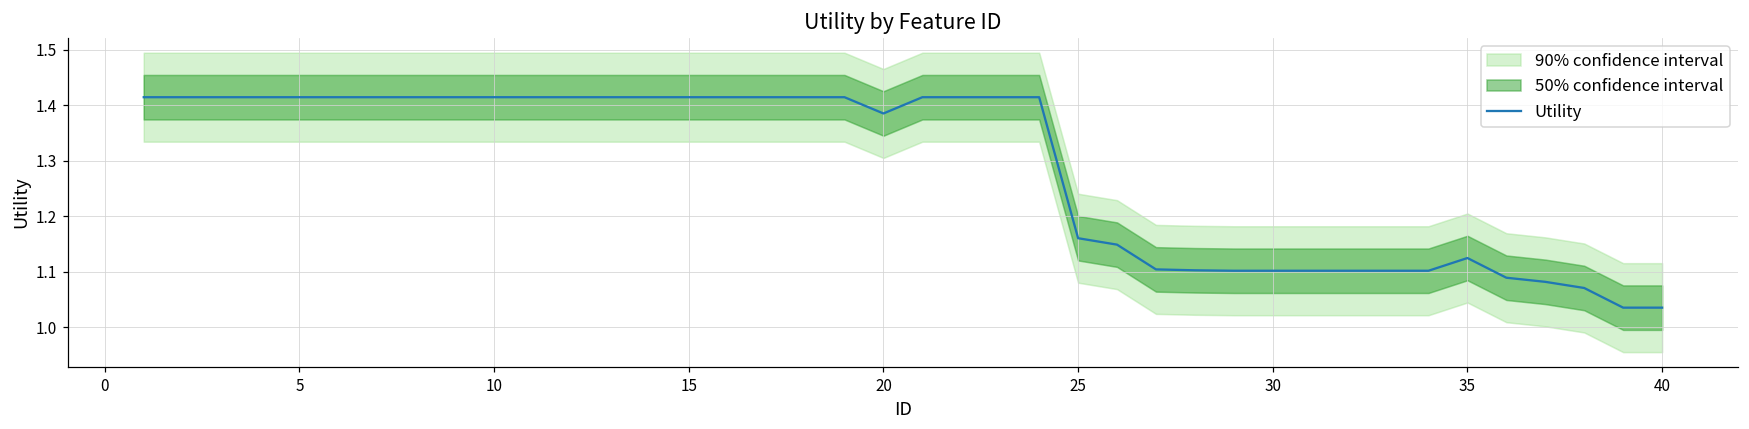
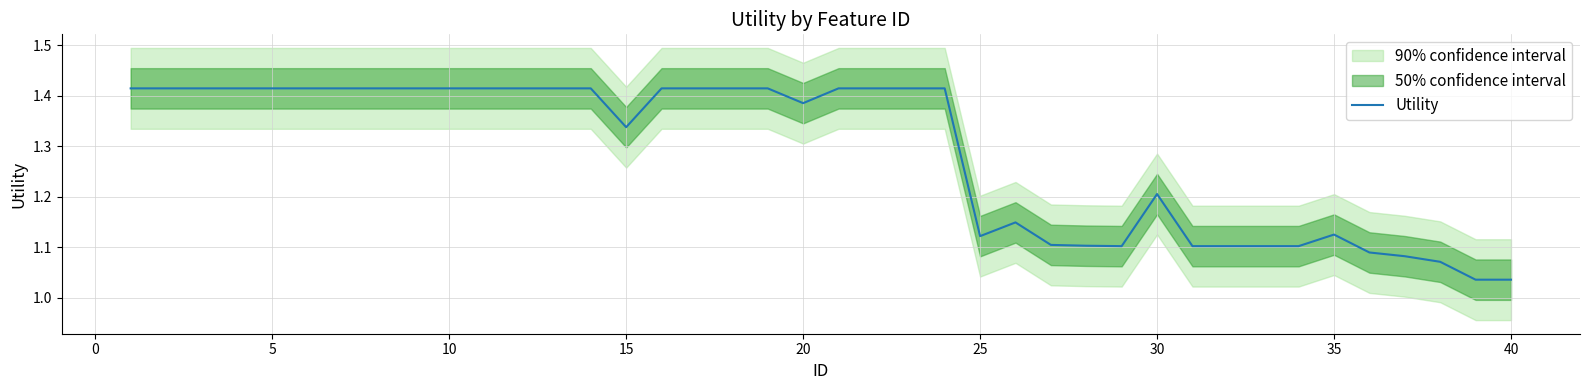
Utility, 15: 1.41 -> 1.34
Utility, 25: 1.16 -> 1.12
Utility, 30: 1.10 -> 1.21
